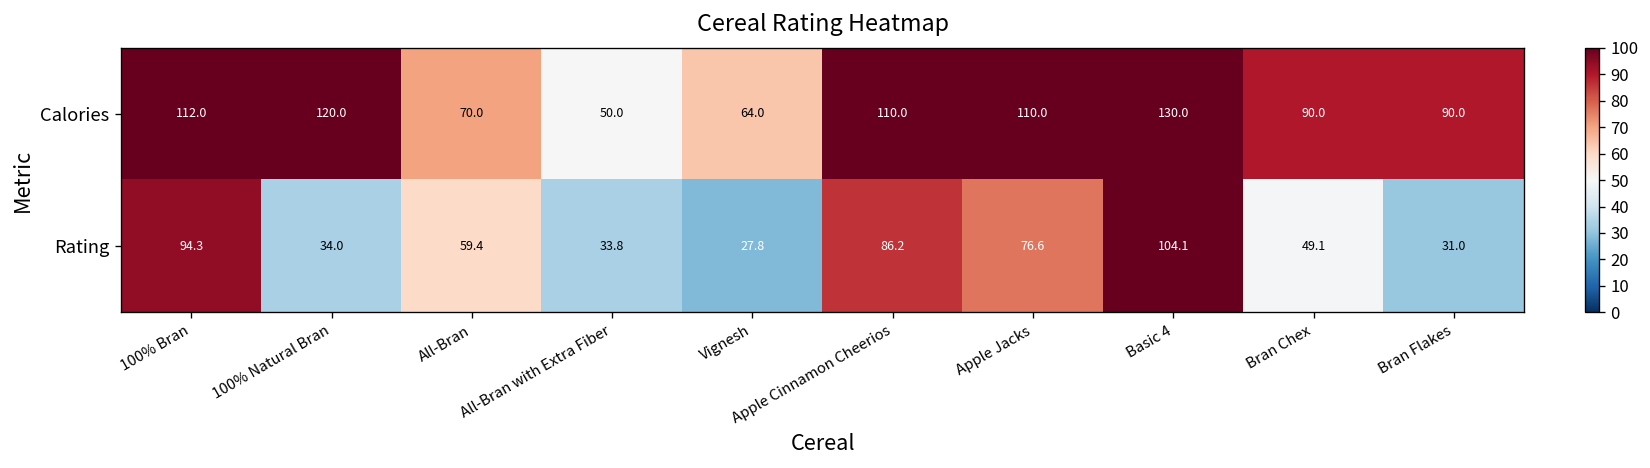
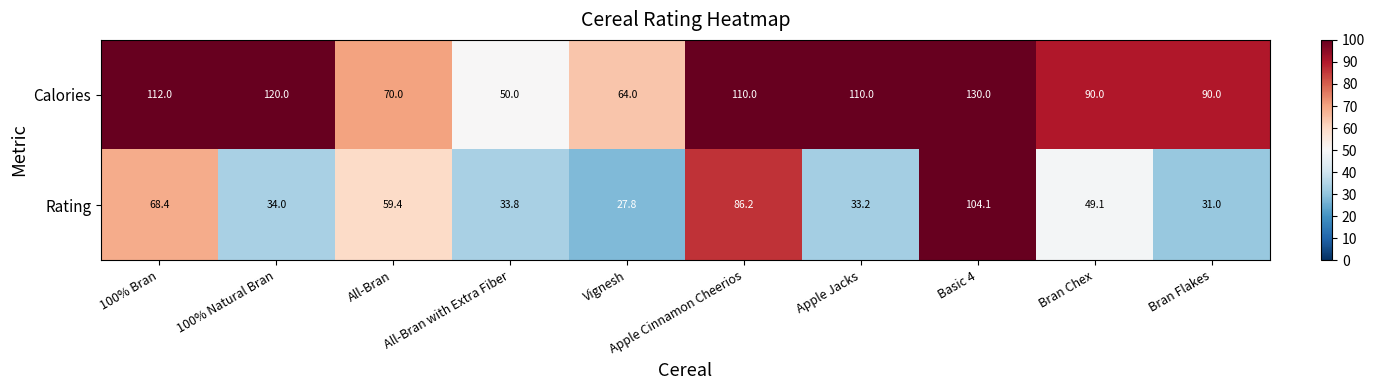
Rating, 100% Bran: 94.3 -> 68.4
Rating, Apple Jacks: 76.6 -> 33.2
